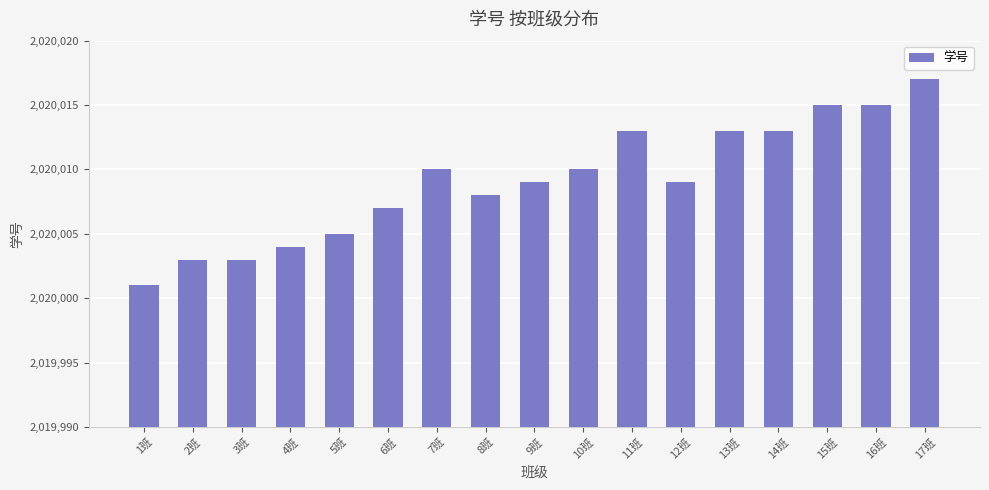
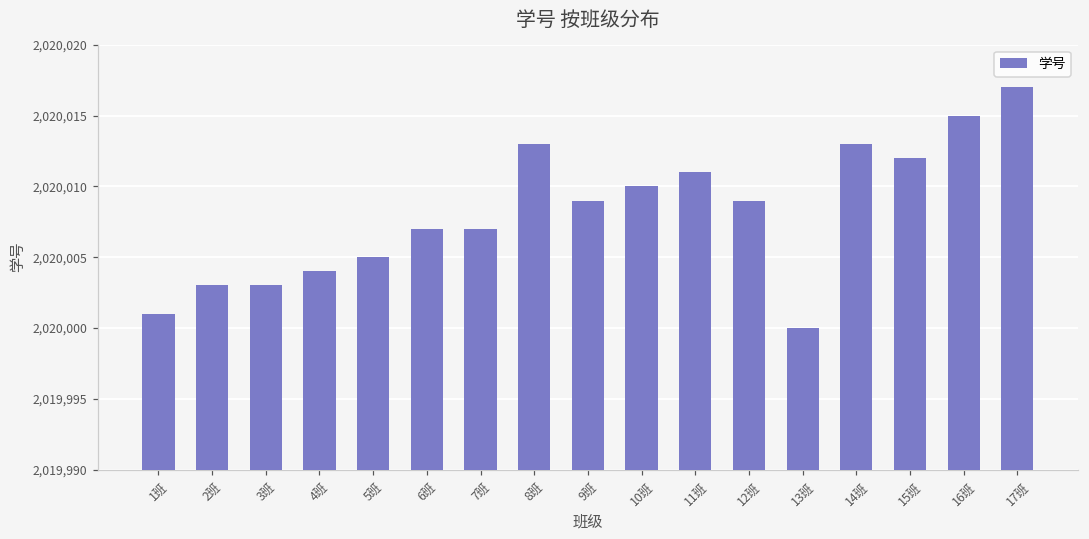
7班: 2,020,010 -> 2,020,007
8班: 2,020,008 -> 2,020,013
11班: 2,020,013 -> 2,020,011
13班: 2,020,013 -> 2,020,000
15班: 2,020,015 -> 2,020,012
